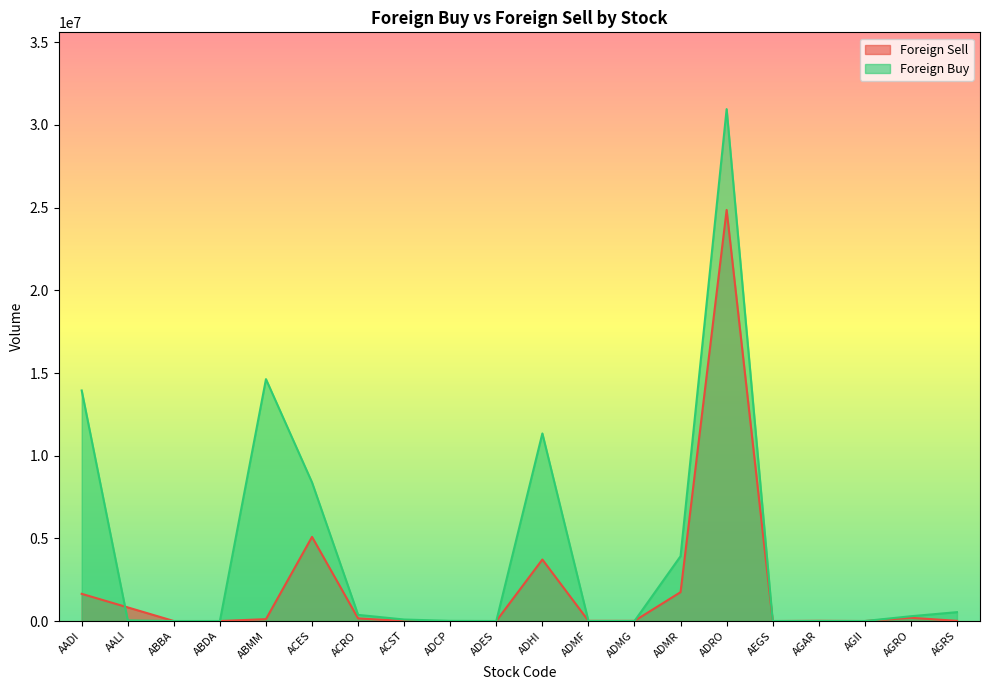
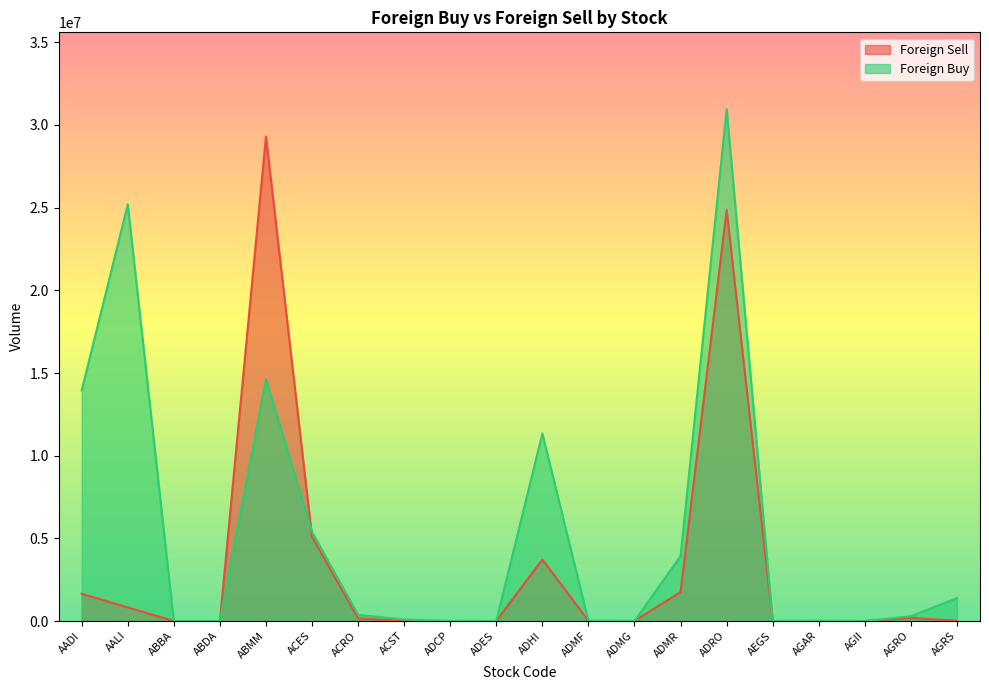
Foreign Buy, AALI: 0 -> 25200000
Foreign Sell, ABMM: 100000 -> 29300000
Foreign Buy, ACES: 8400000 -> 5400000
Foreign Buy, AGRS: 500000 -> 1400000
